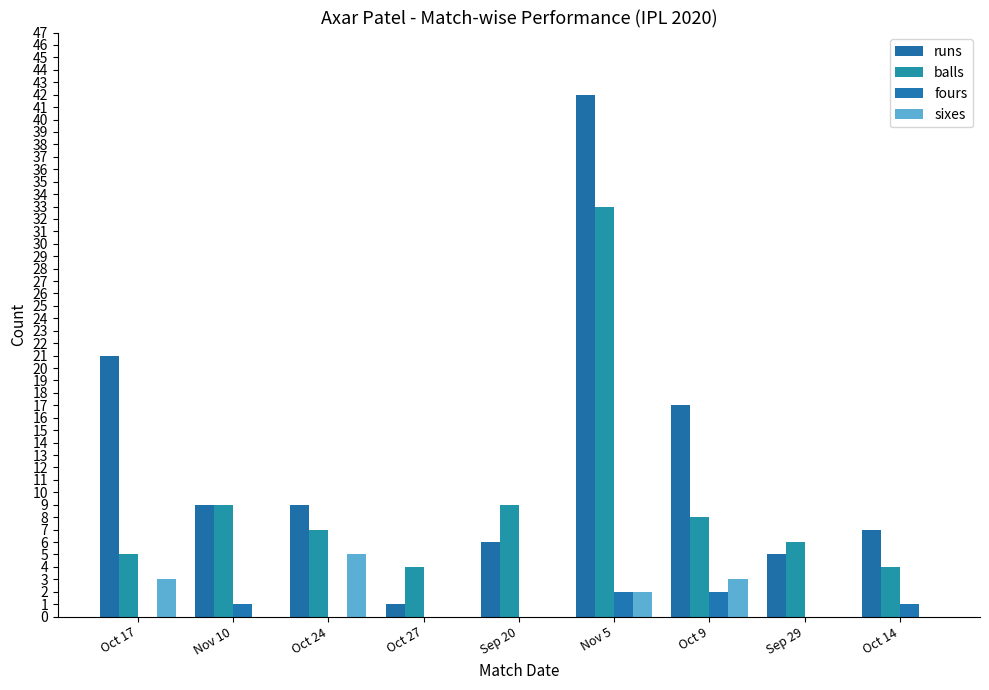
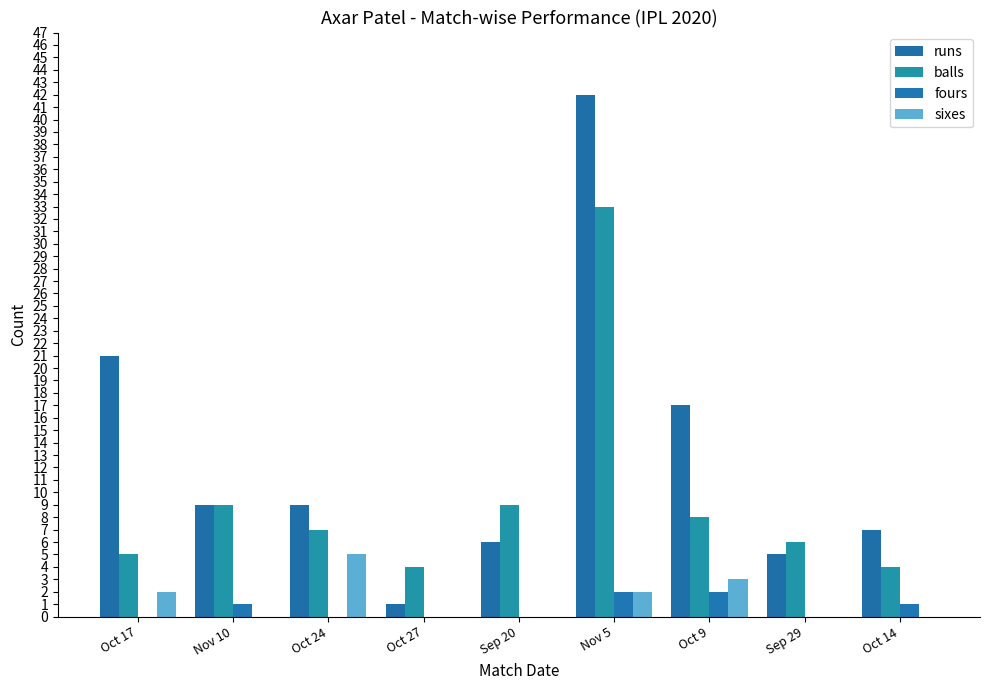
sixes, Oct 17: 3 -> 2
